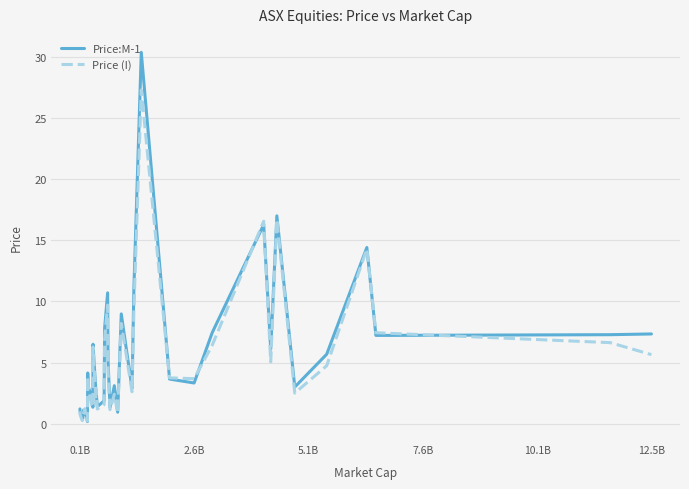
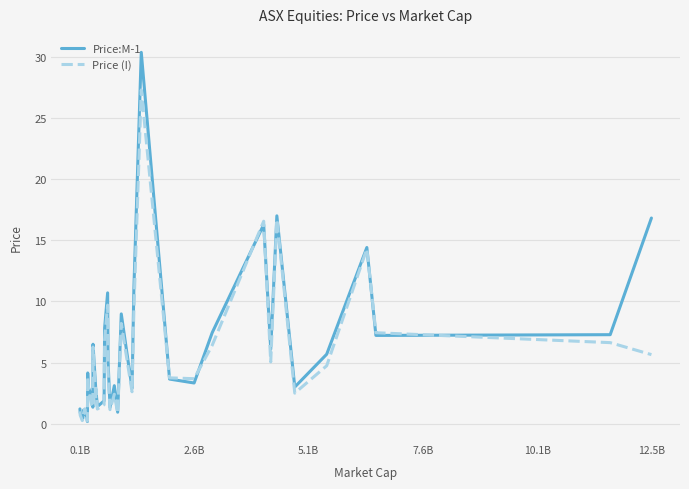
Price:M-1, 12.5B: 7.3 -> 16.8
